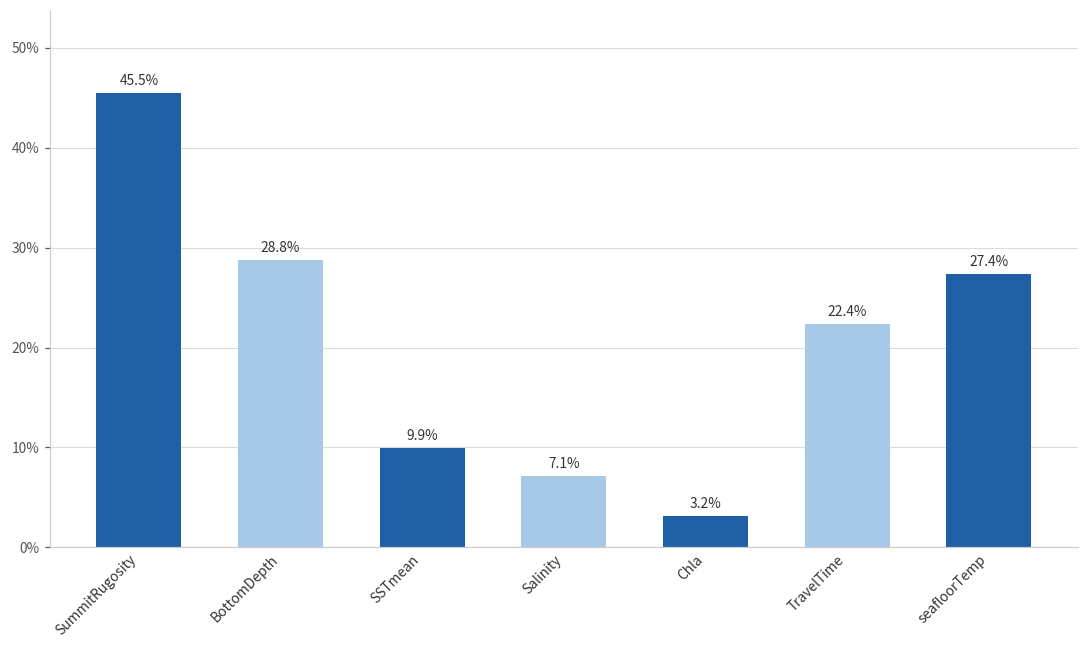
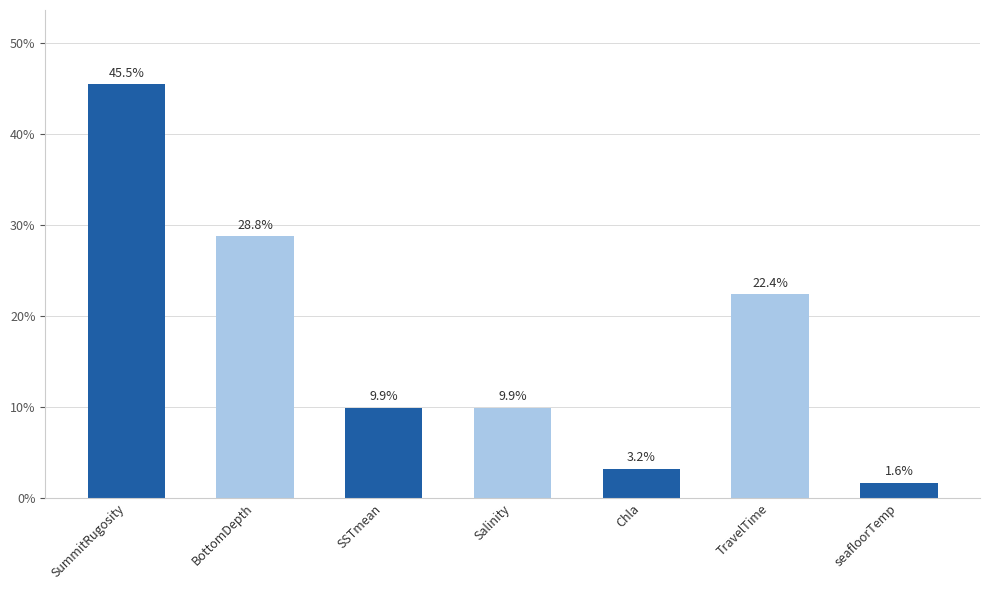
Salinity: 7.1% -> 9.9%
seafloorTemp: 27.4% -> 1.6%
